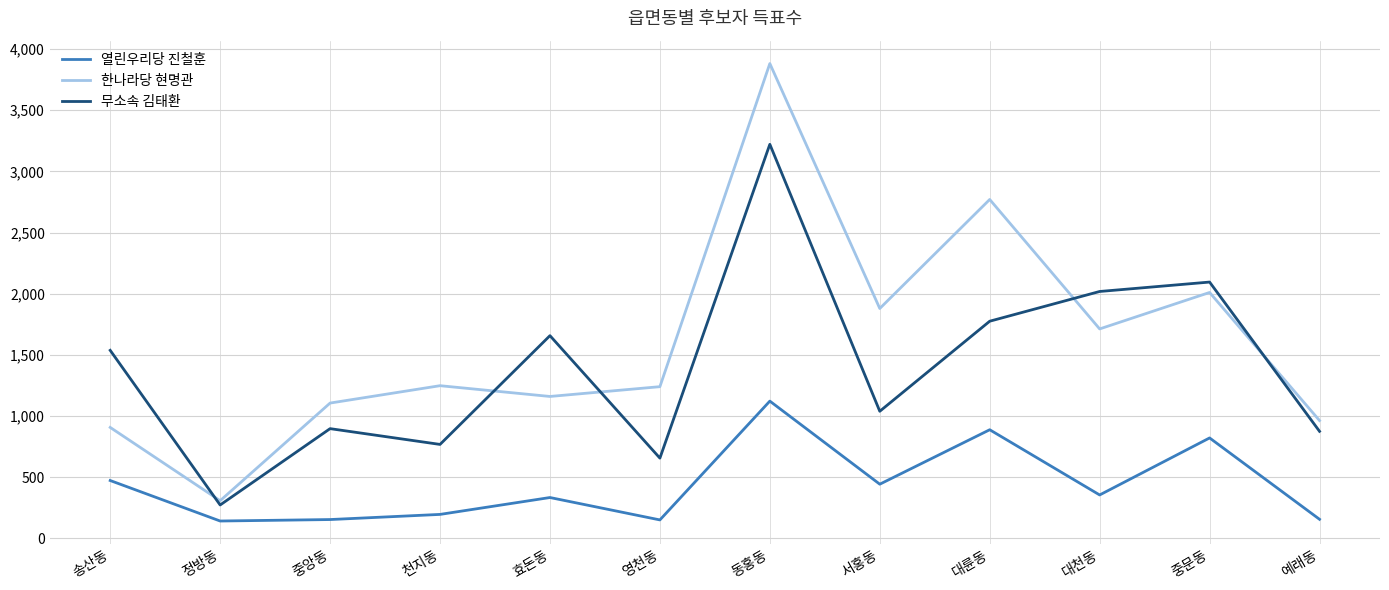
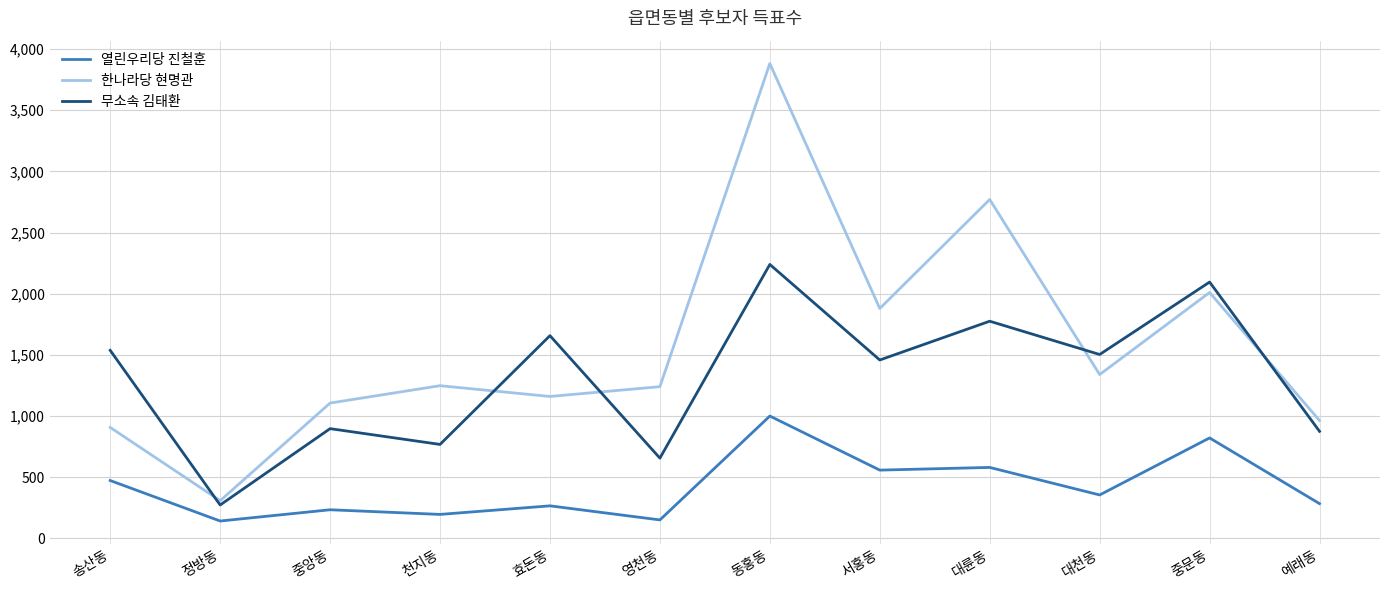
열린우리당 진철훈, 중앙동: 150 -> 230
열린우리당 진철훈, 효돈동: 330 -> 270
열린우리당 진철훈, 동홍동: 1,120 -> 1,000
무소속 김태환, 동홍동: 3,220 -> 2,240
열린우리당 진철훈, 서홍동: 440 -> 560
무소속 김태환, 서홍동: 1,040 -> 1,460
열린우리당 진철훈, 대륜동: 890 -> 580
한나라당 현명관, 대천동: 1,710 -> 1,340
무소속 김태환, 대천동: 2,020 -> 1,500
열린우리당 진철훈, 예래동: 160 -> 280
